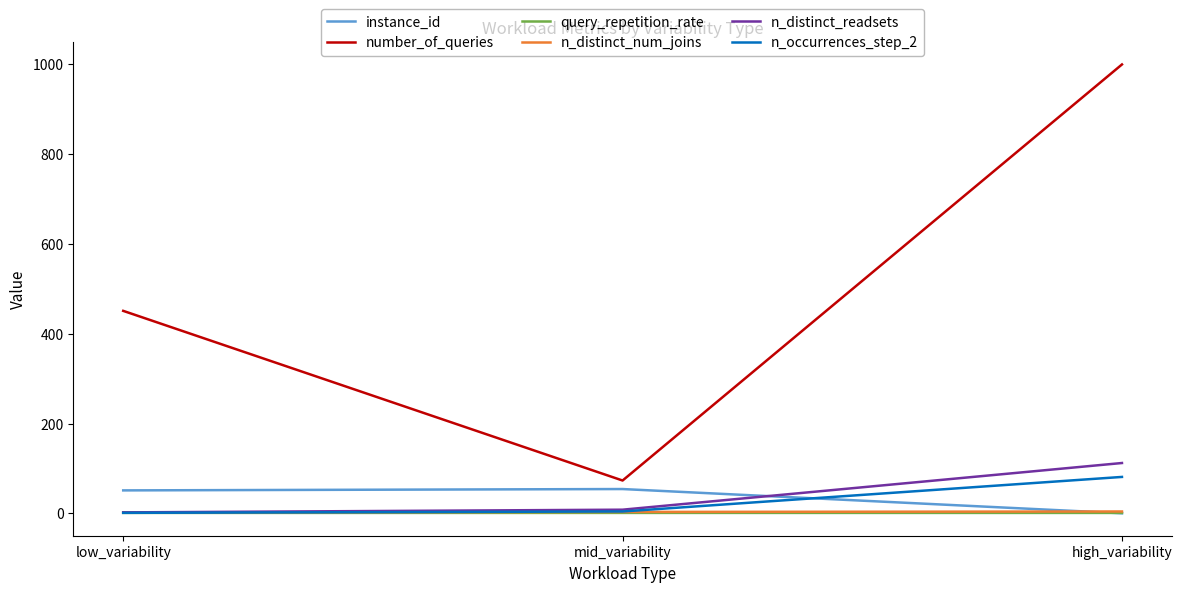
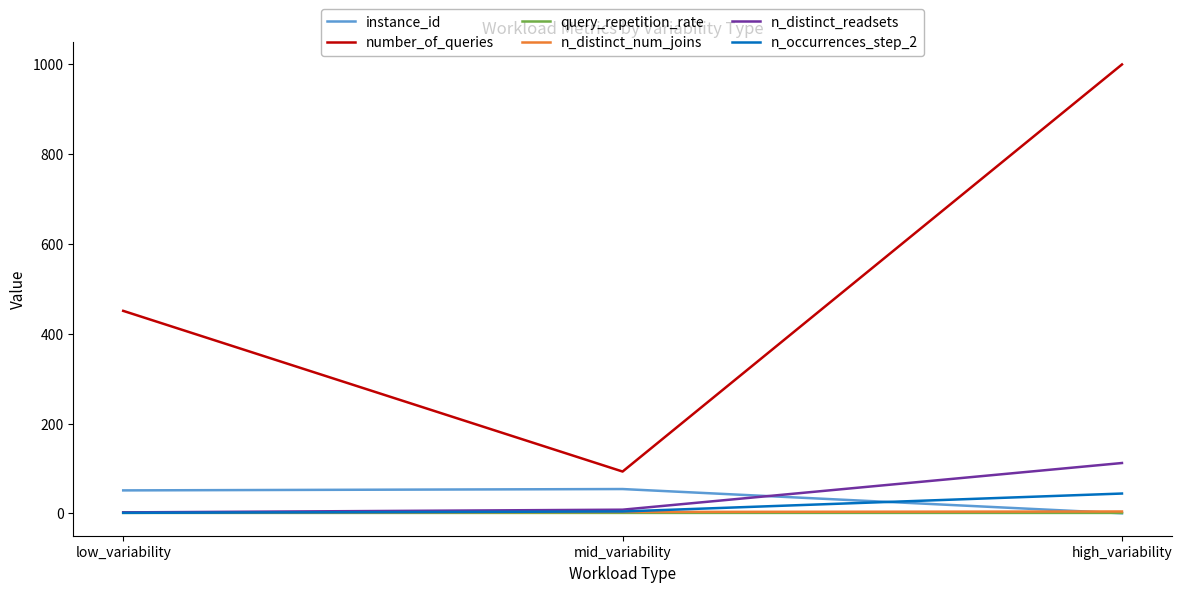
number_of_queries, mid_variability: 70 -> 90
n_occurrences_step_2, high_variability: 80 -> 40
